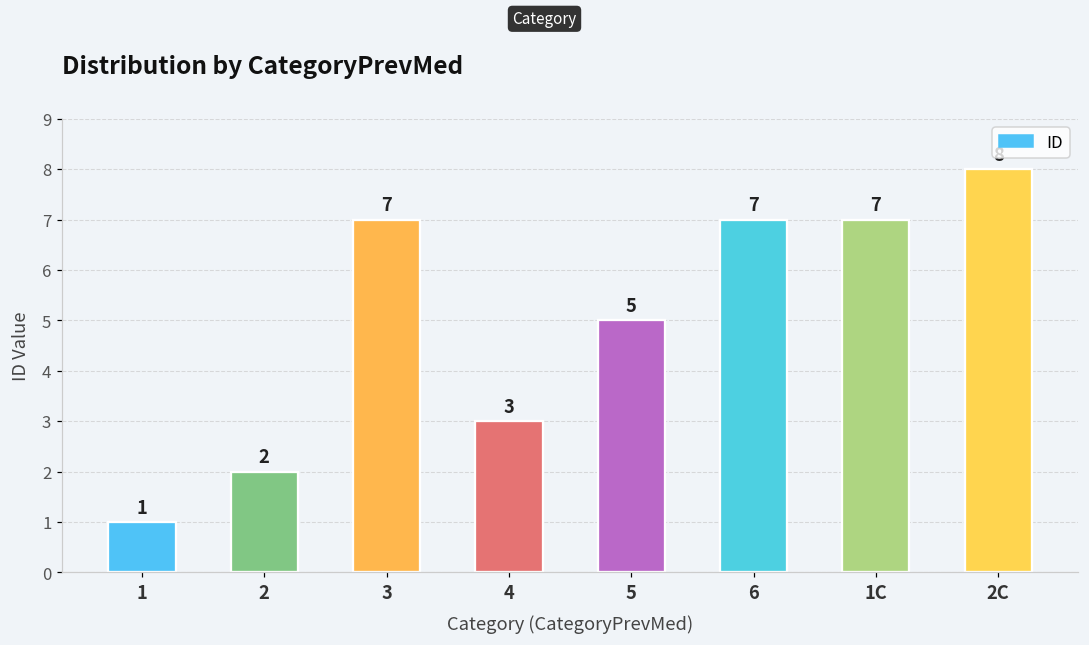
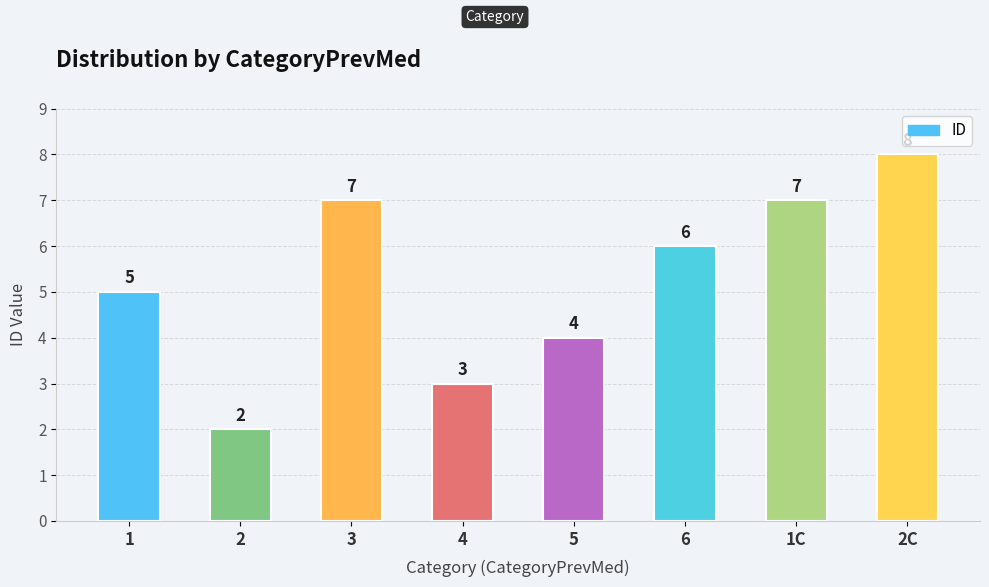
1: 1 -> 5
5: 5 -> 4
6: 7 -> 6
